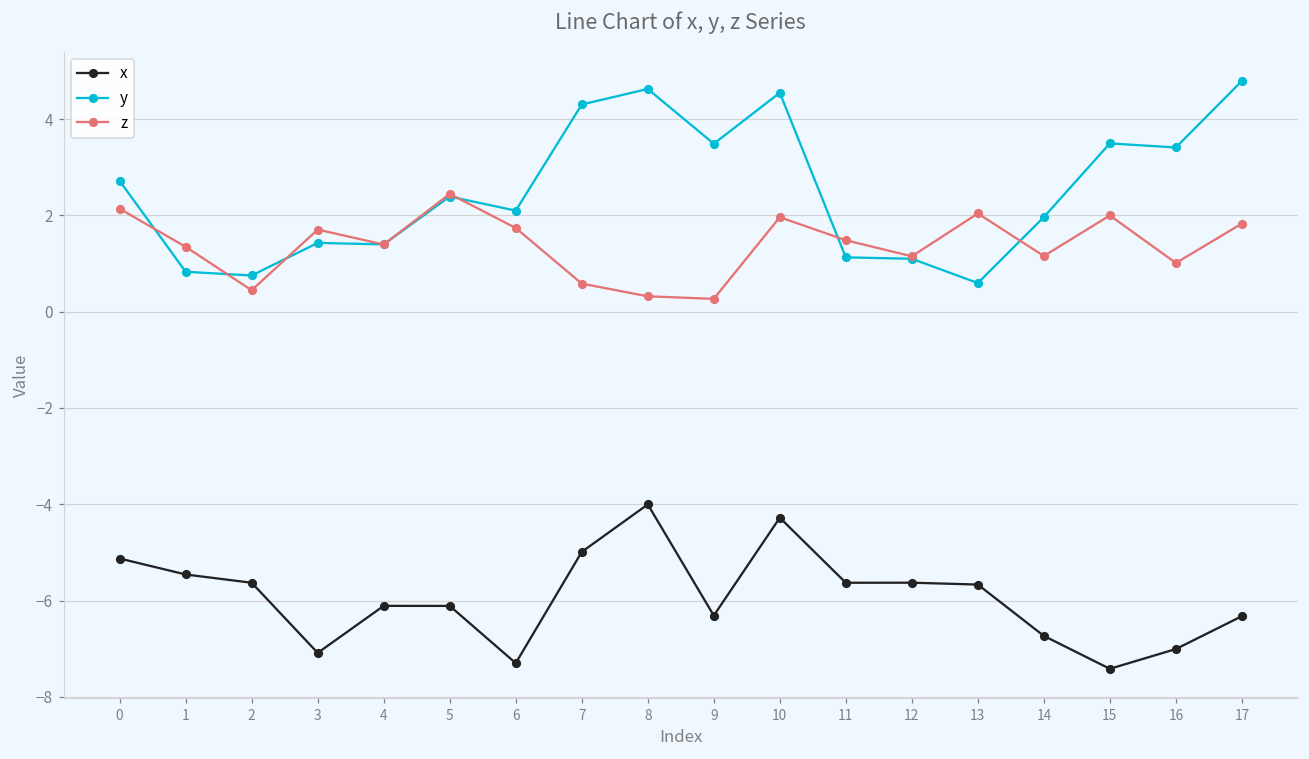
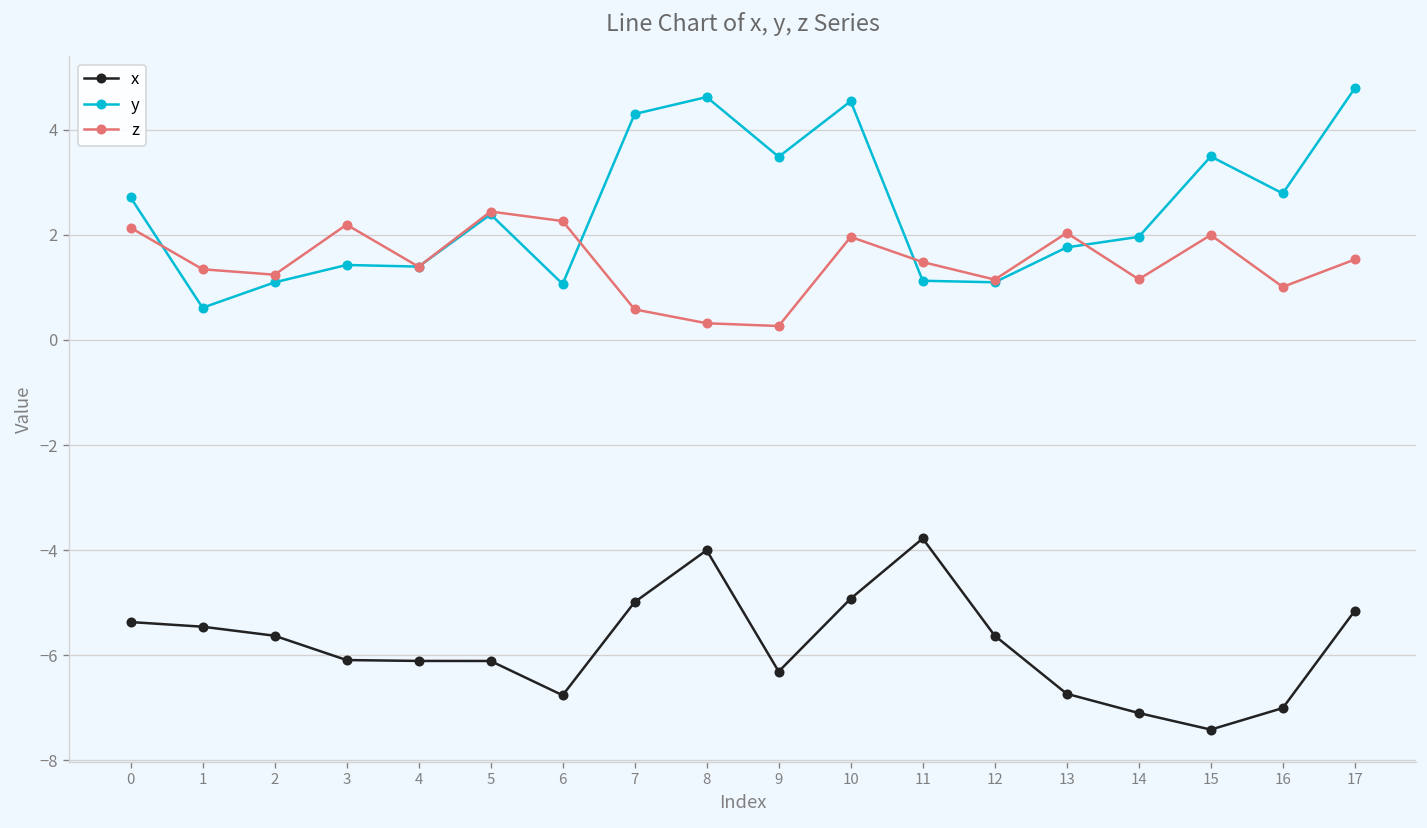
x, 0: -5.1 -> -5.4
y, 1: 0.8 -> 0.6
y, 2: 0.8 -> 1.1
z, 2: 0.4 -> 1.2
x, 3: -7.1 -> -6.1
z, 3: 1.7 -> 2.2
x, 6: -7.3 -> -6.8
y, 6: 2.1 -> 1.1
z, 6: 1.7 -> 2.3
x, 10: -4.3 -> -4.9
x, 11: -5.6 -> -3.8
x, 13: -5.7 -> -6.7
y, 13: 0.6 -> 1.8
x, 14: -6.7 -> -7.1
y, 16: 3.4 -> 2.8
x, 17: -6.3 -> -5.2
z, 17: 1.8 -> 1.5
